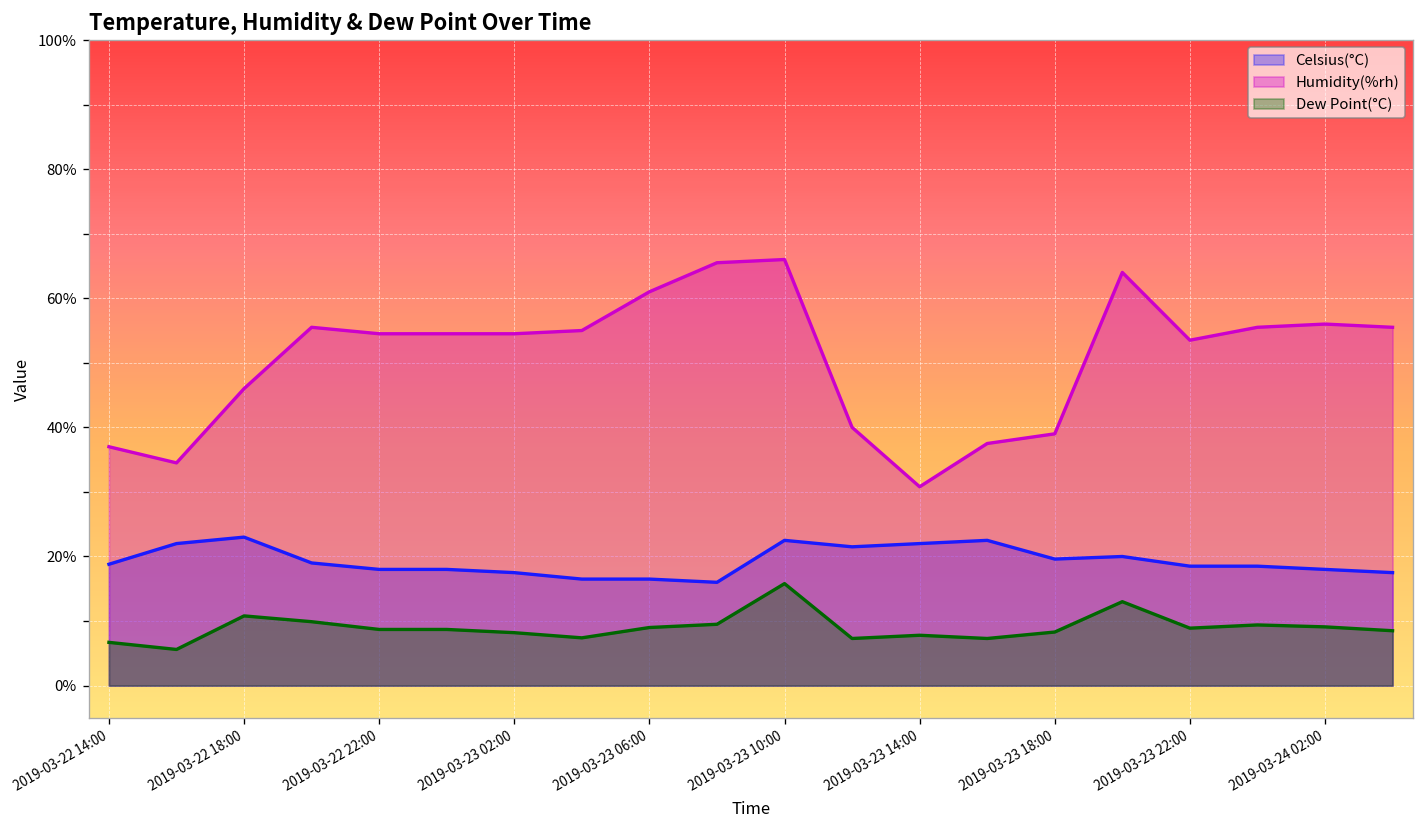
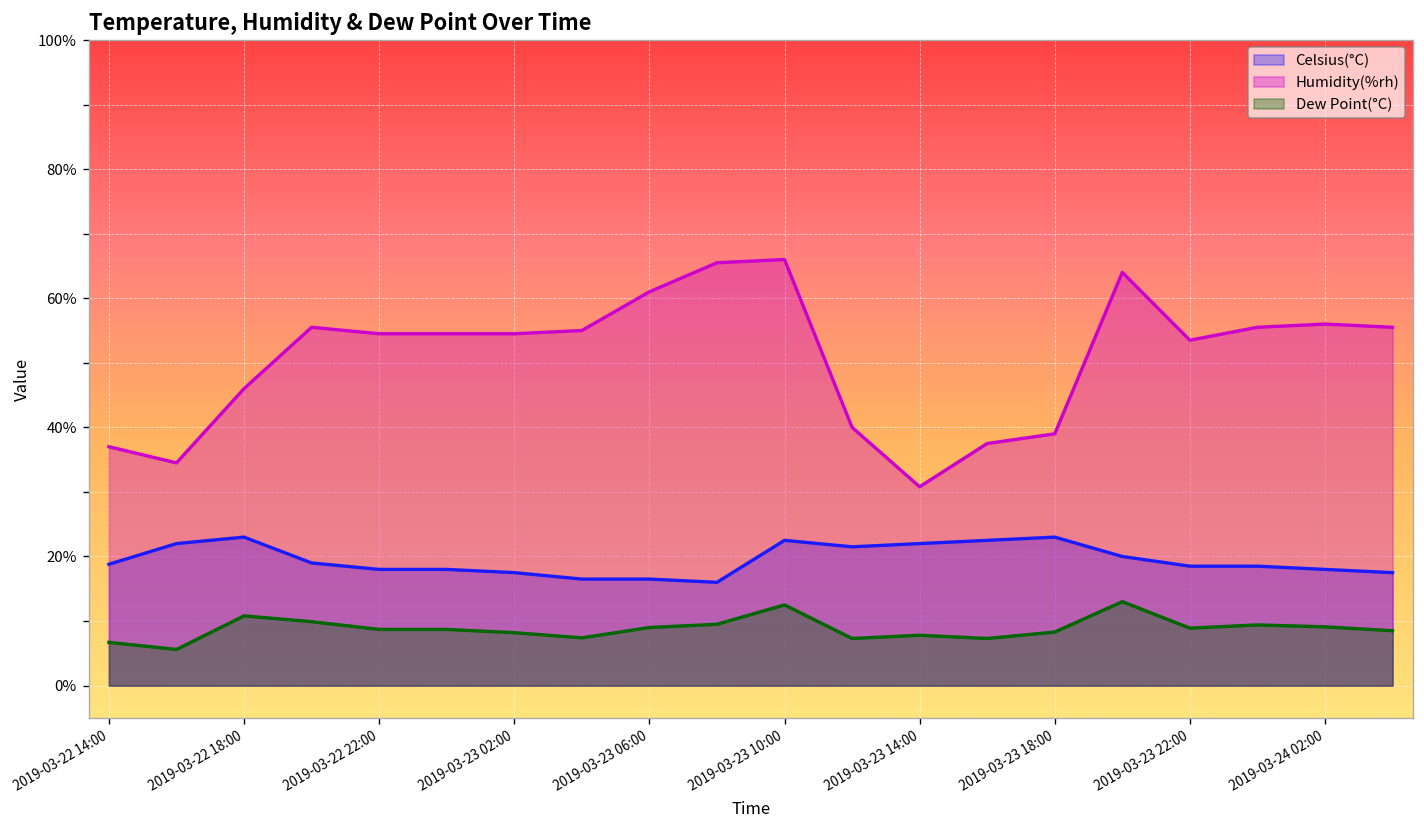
Dew Point(°C), 2019-03-23 10:00: 16% -> 13%
Celsius(°C), 2019-03-23 18:00: 20% -> 23%
